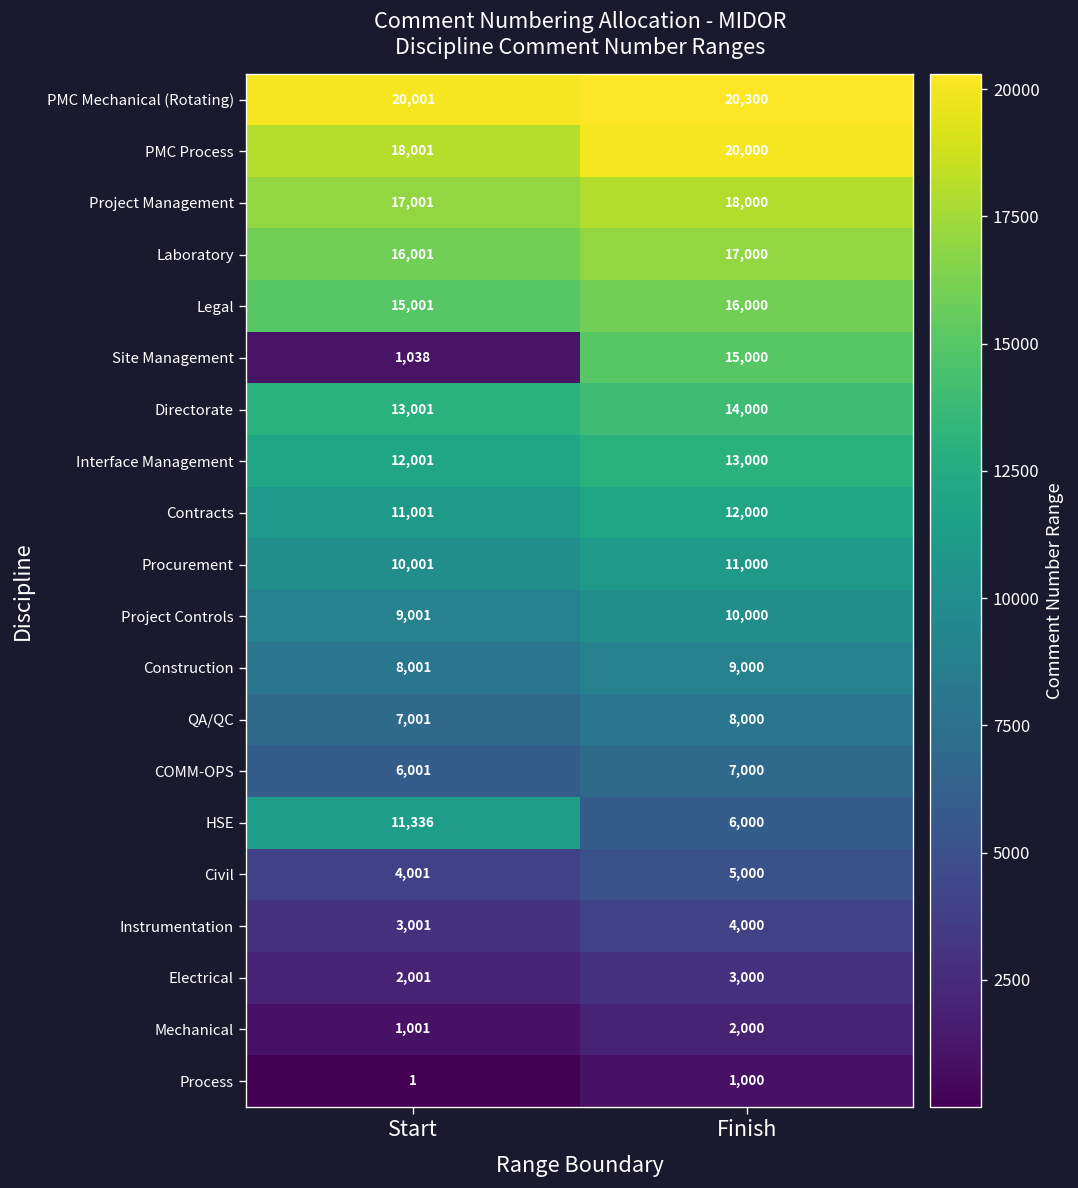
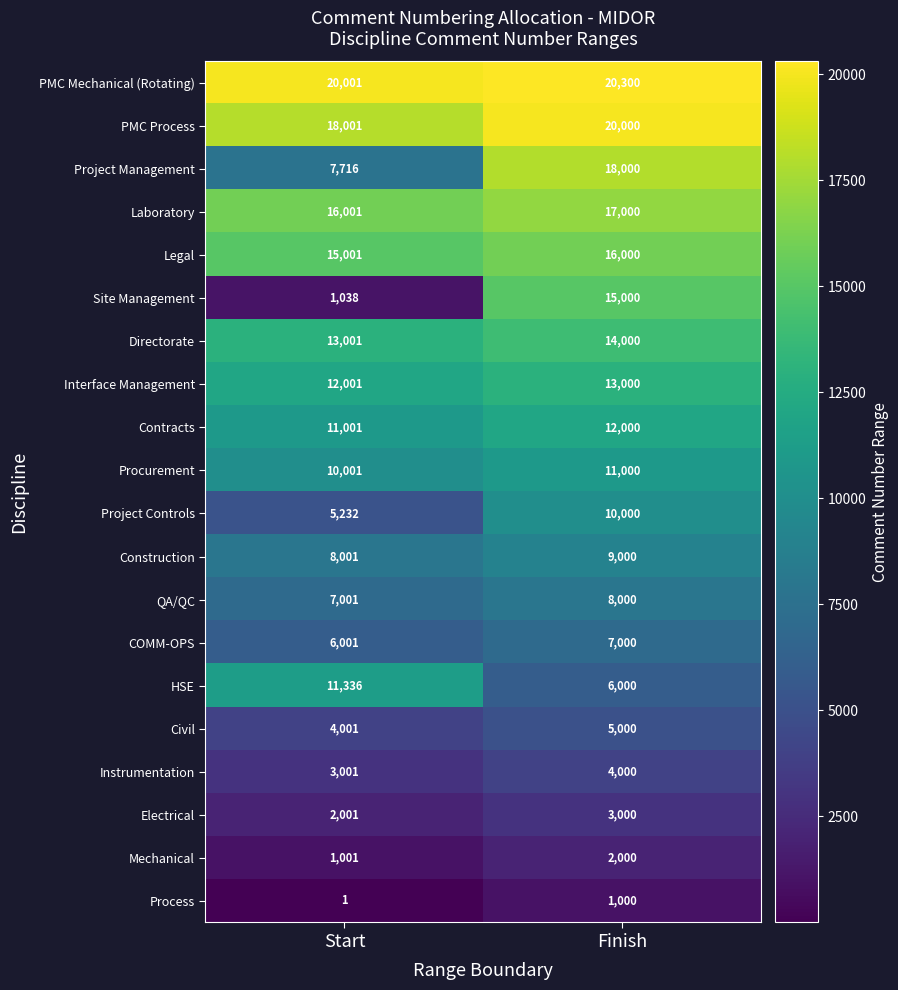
Project Management, Start: 17,001 -> 7,716
Project Controls, Start: 9,001 -> 5,232
